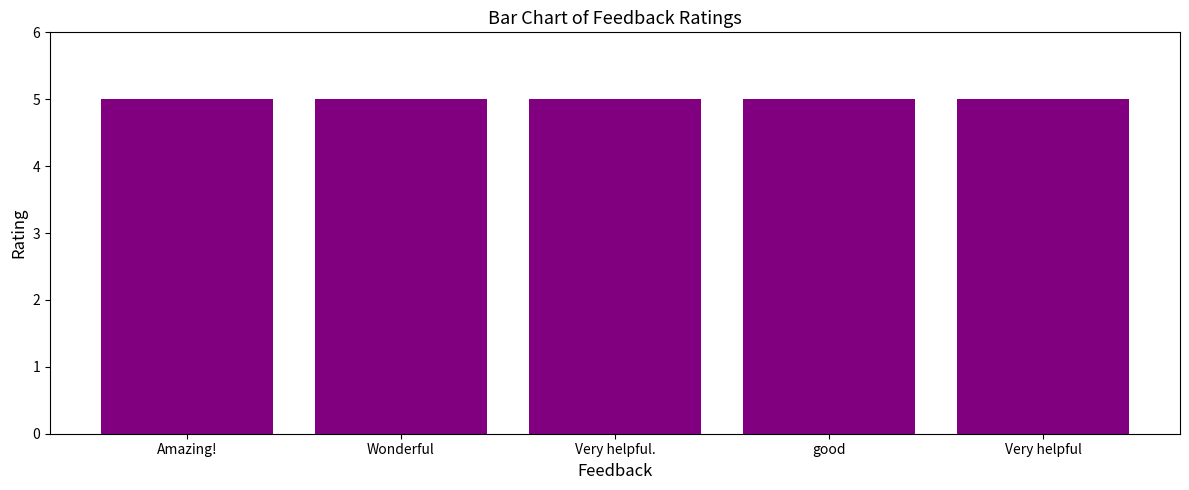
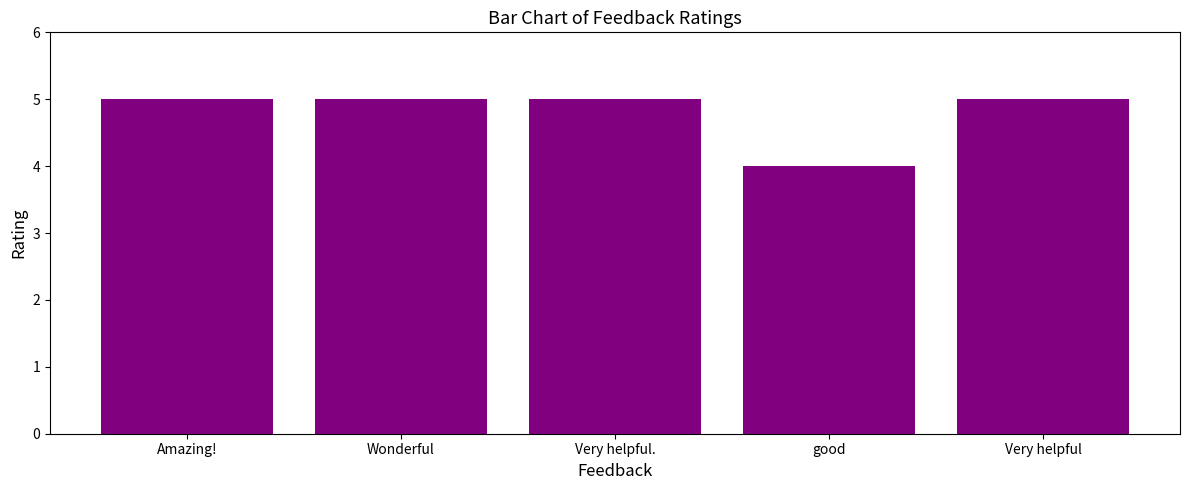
good: 5 -> 4
